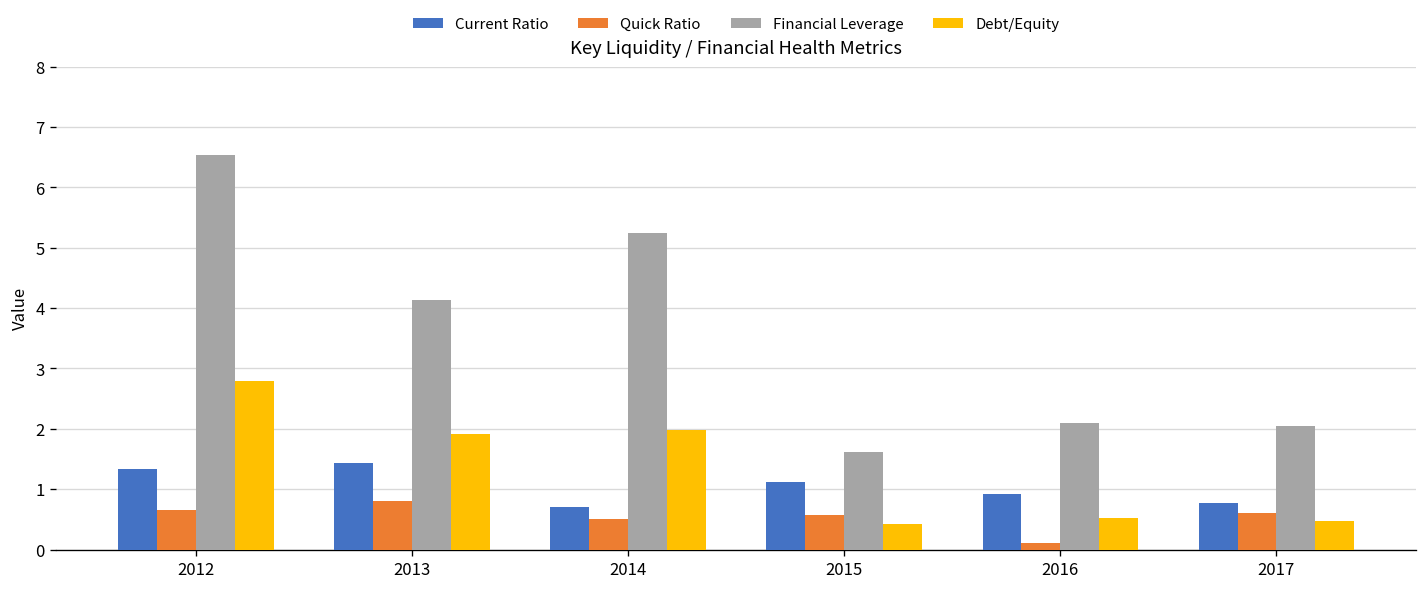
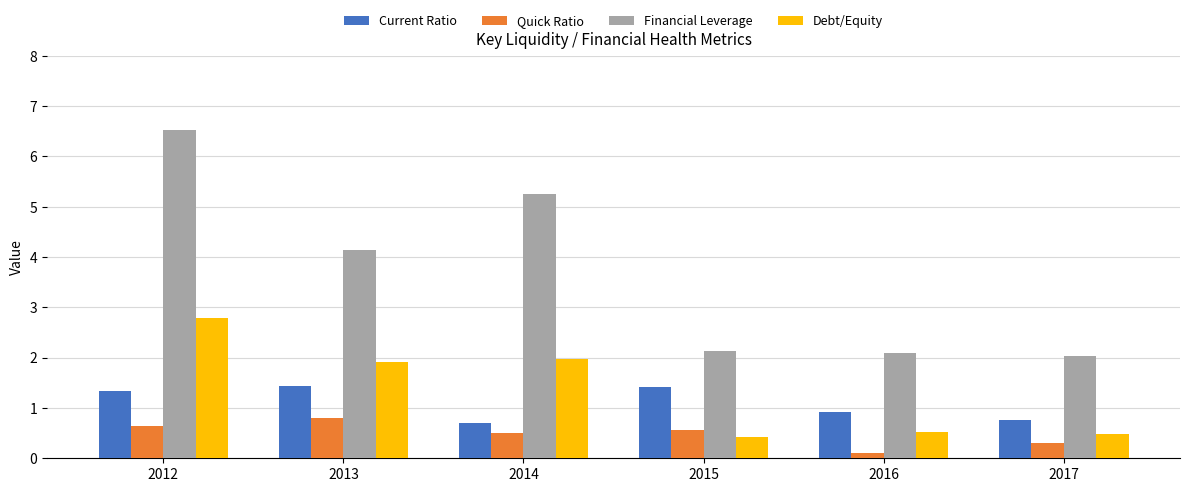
Current Ratio, 2015: 1.1 -> 1.4
Financial Leverage, 2015: 1.6 -> 2.1
Quick Ratio, 2017: 0.6 -> 0.3
